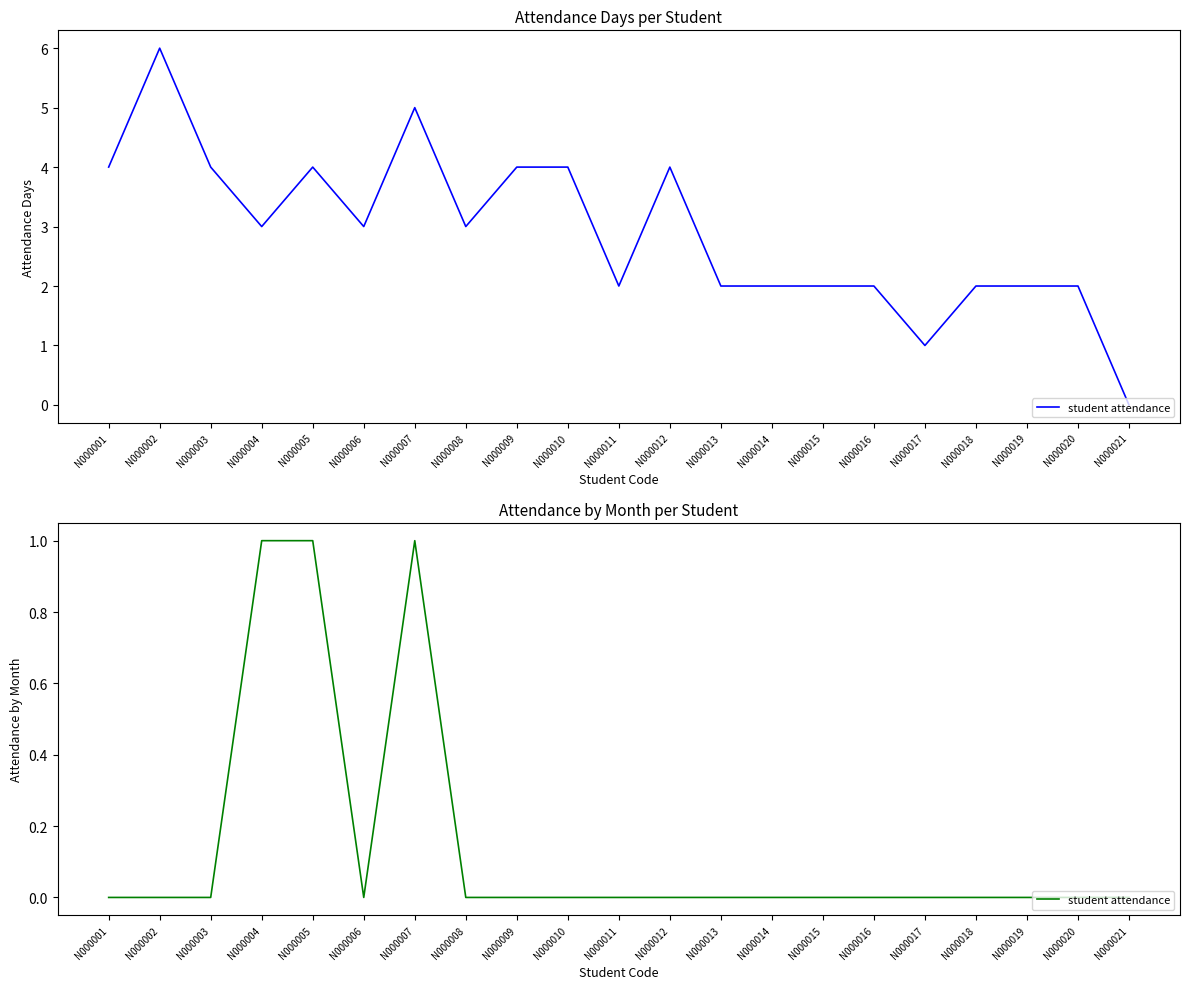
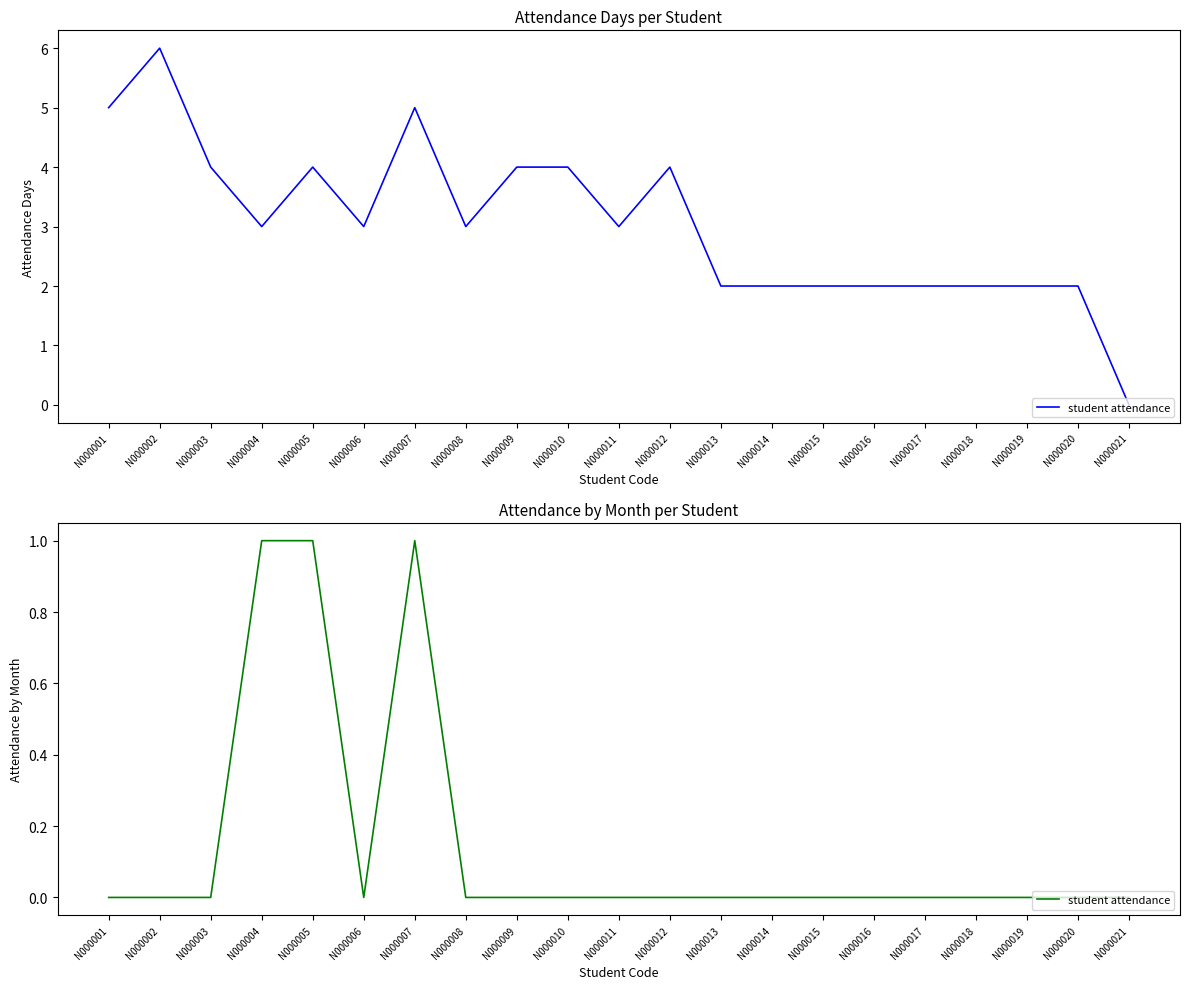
Attendance Days per Student, N000001: 4 -> 5
Attendance Days per Student, N000011: 2 -> 3
Attendance Days per Student, N000017: 1 -> 2
